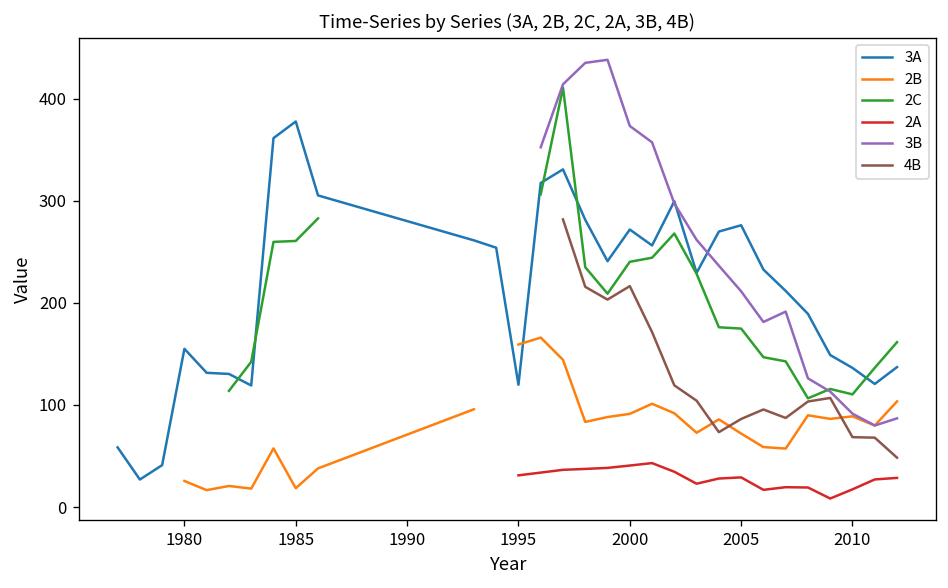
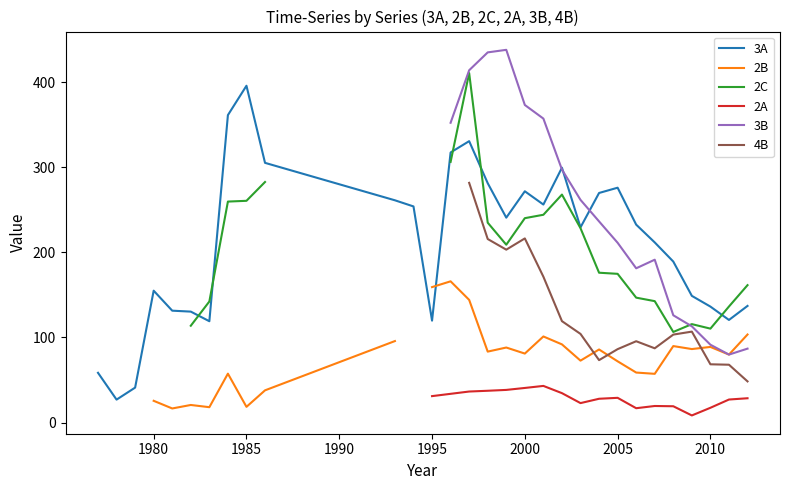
3A, 1985: 380 -> 400
2B, 2000: 90 -> 80
